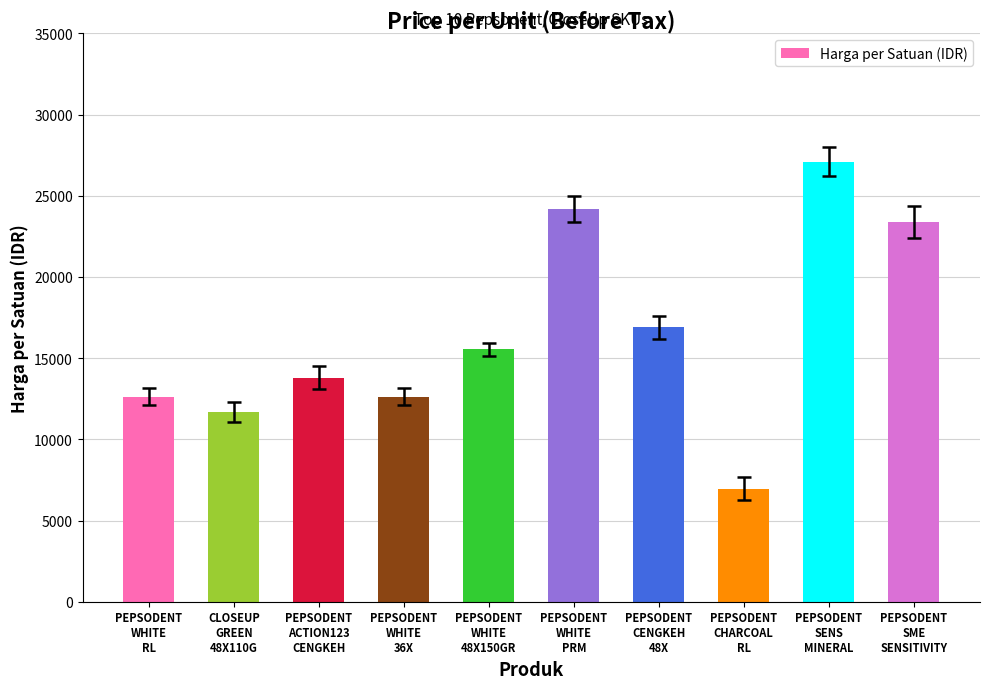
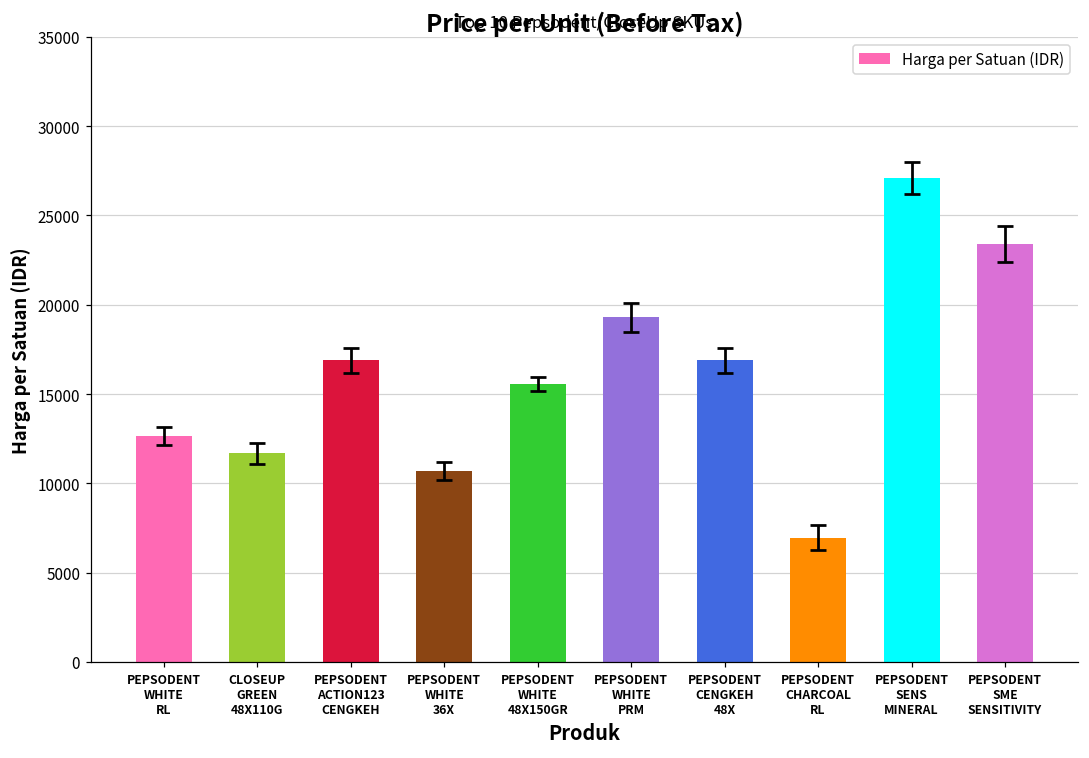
Harga per Satuan (IDR), PEPSODENT ACTION123 CENGKEH: 13800 -> 16900
Harga per Satuan (IDR), PEPSODENT WHITE 36X: 12600 -> 10700
Harga per Satuan (IDR), PEPSODENT WHITE PRM: 24200 -> 19300
